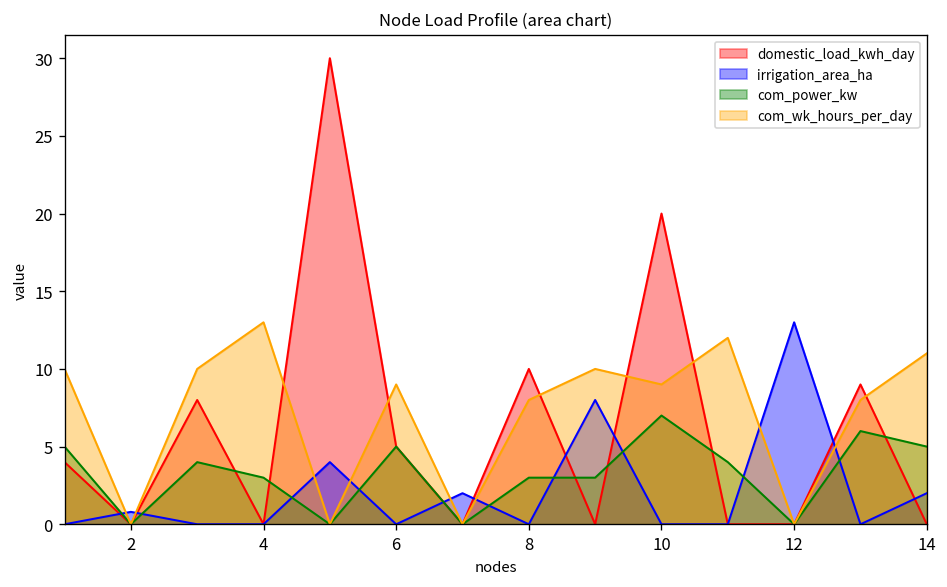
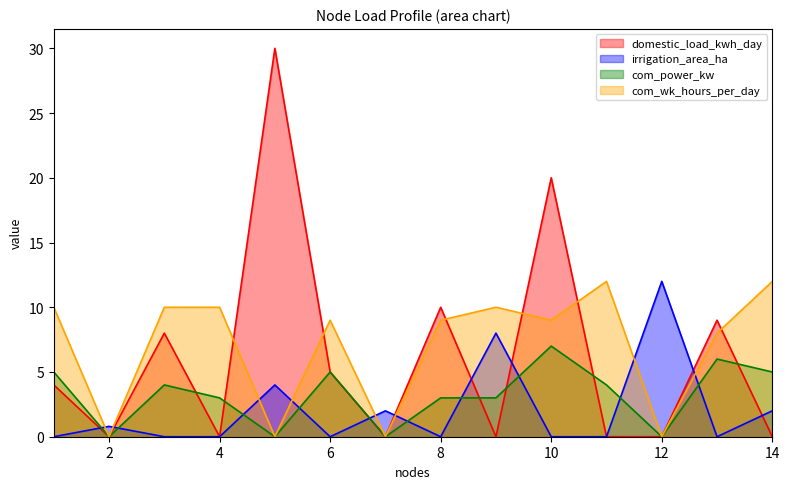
com_wk_hours_per_day, 4: 13 -> 10
com_wk_hours_per_day, 8: 8 -> 9
irrigation_area_ha, 12: 13 -> 12
com_wk_hours_per_day, 14: 11 -> 12
